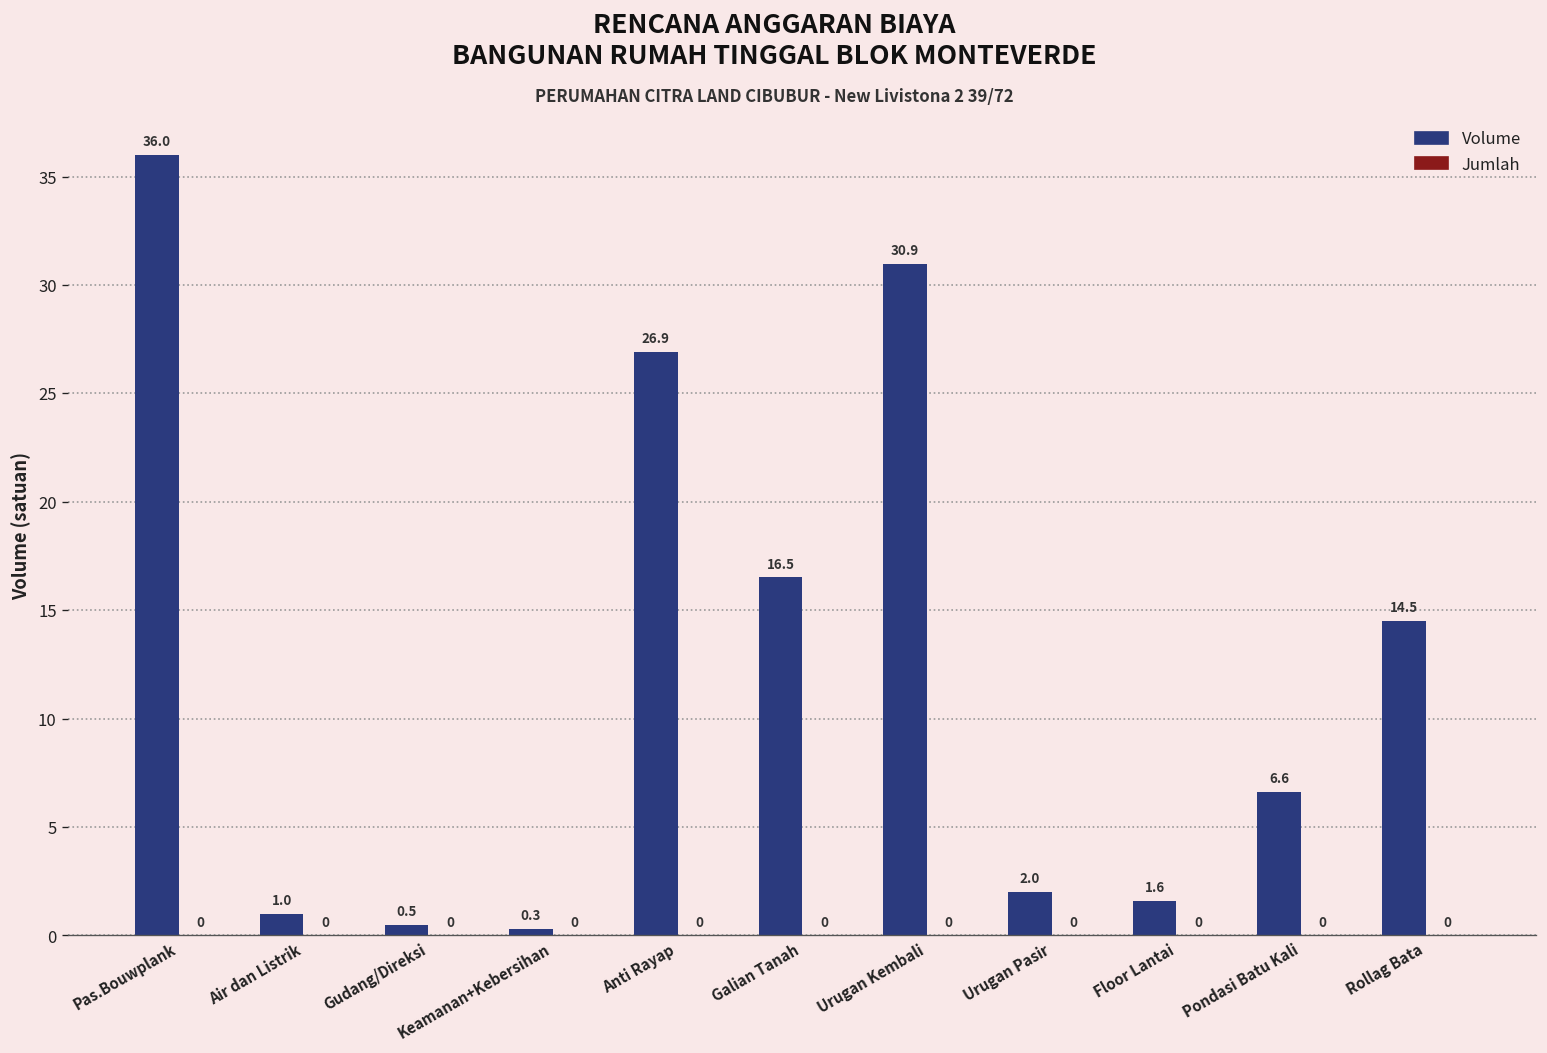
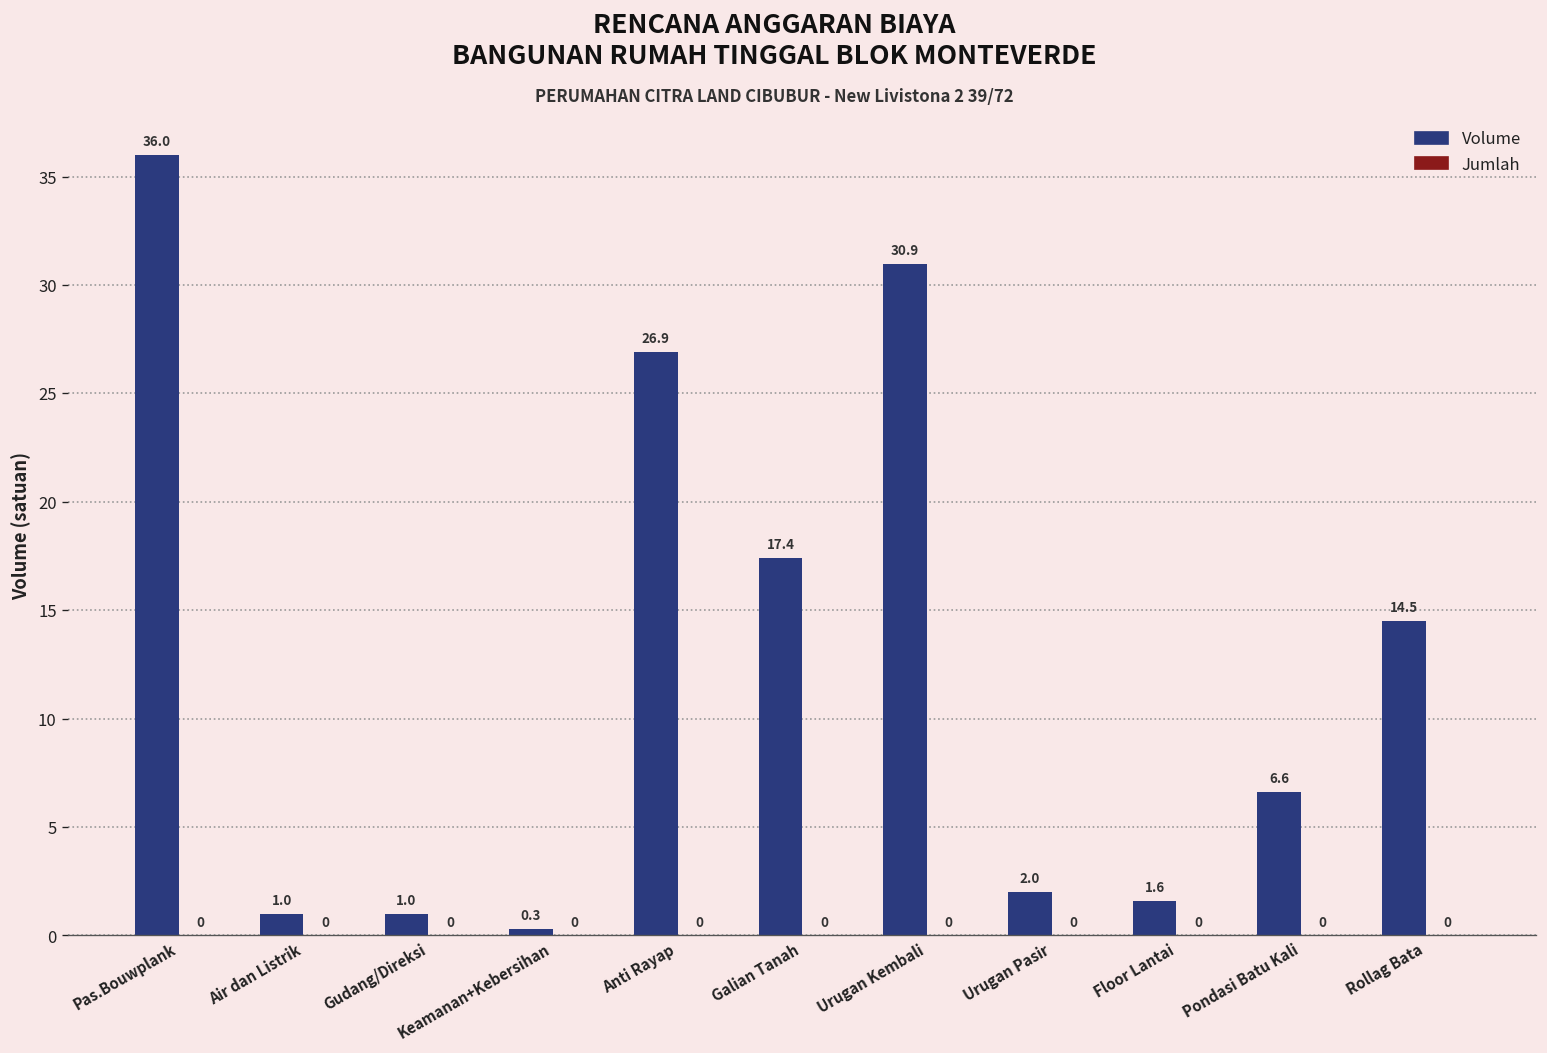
Volume, Gudang/Direksi: 0.5 -> 1.0
Volume, Galian Tanah: 16.5 -> 17.4
